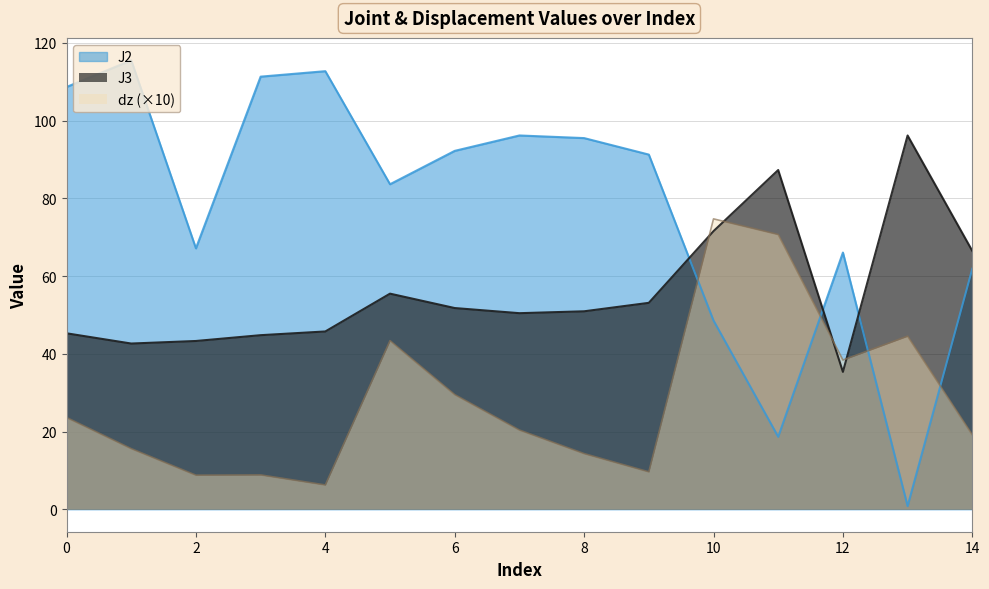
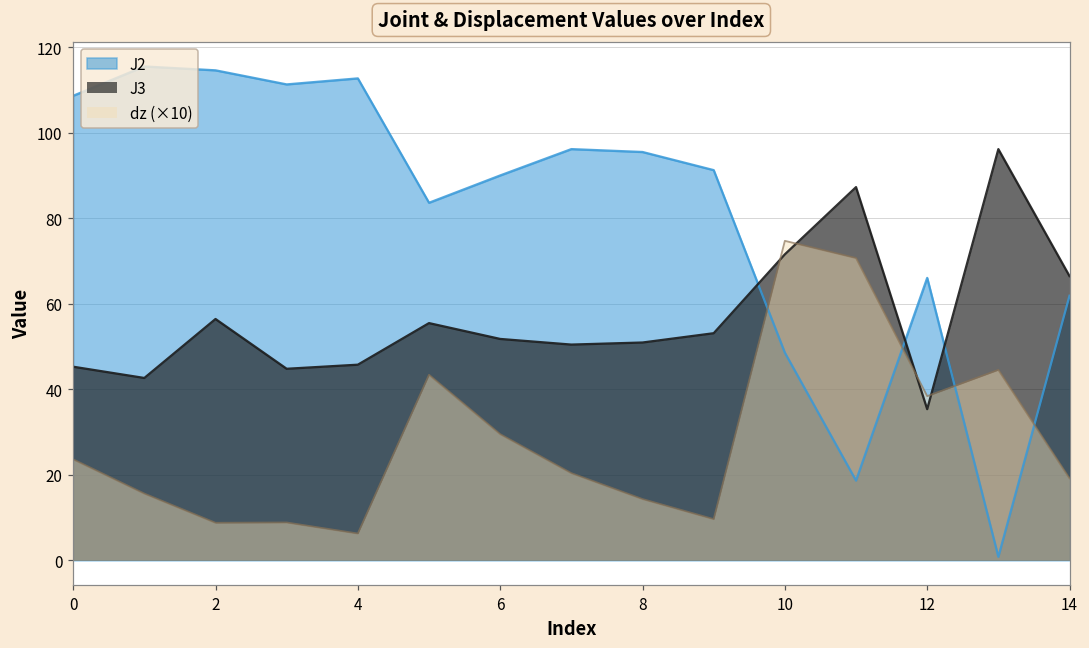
J2, 2: 67 -> 115
J3, 2: 43 -> 56
J2, 6: 92 -> 90
